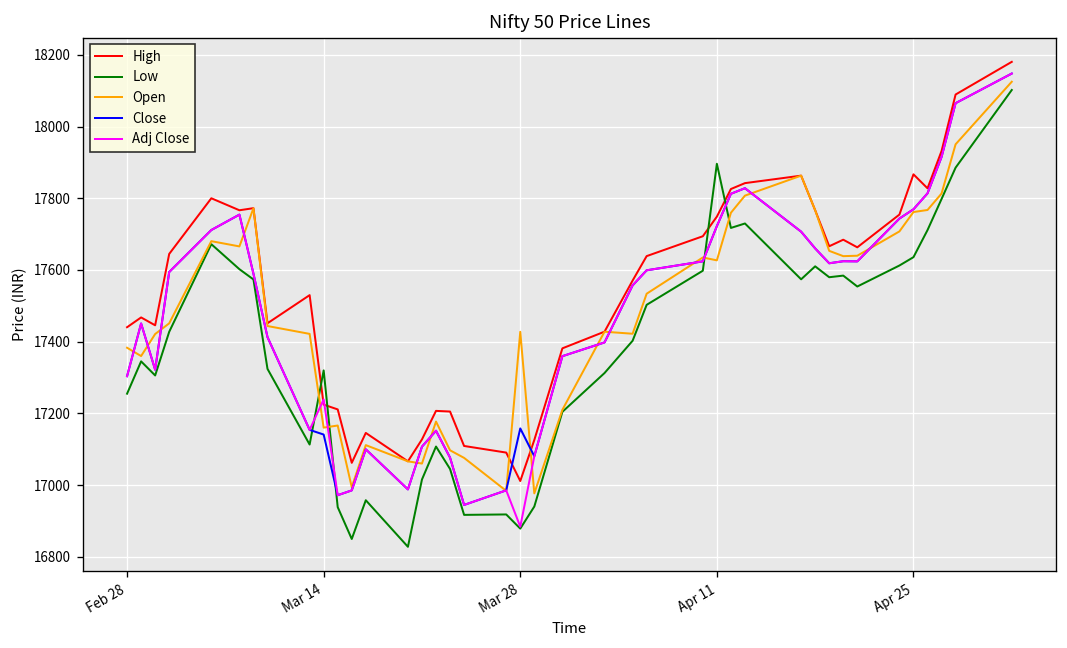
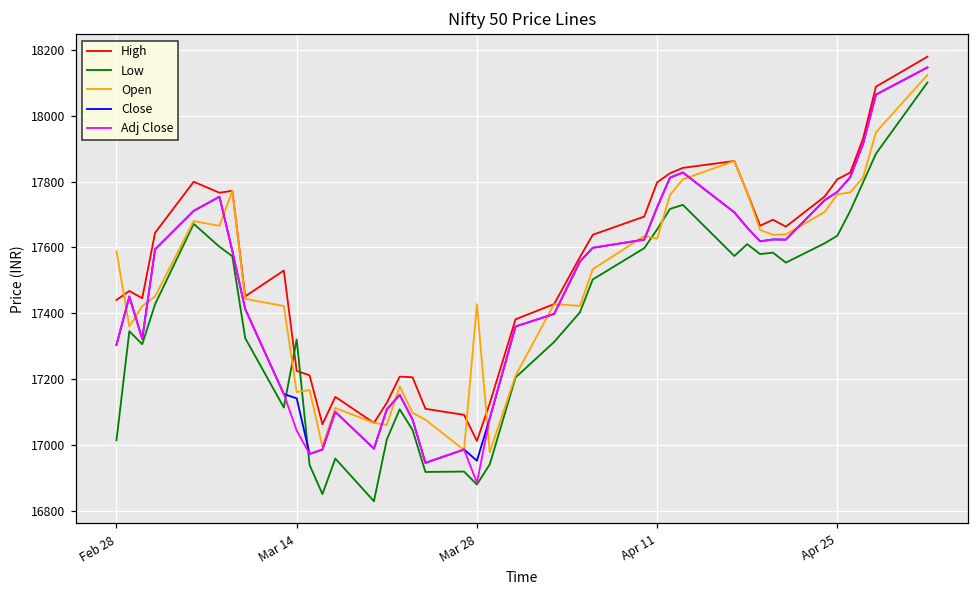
Low, Feb 28: 17260 -> 17010
Open, Feb 28: 17380 -> 17590
Adj Close, Mar 14: 17240 -> 17040
Close, Mar 28: 17160 -> 16950
High, Apr 11: 17750 -> 17800
Low, Apr 11: 17900 -> 17660
High, Apr 25: 17870 -> 17810
